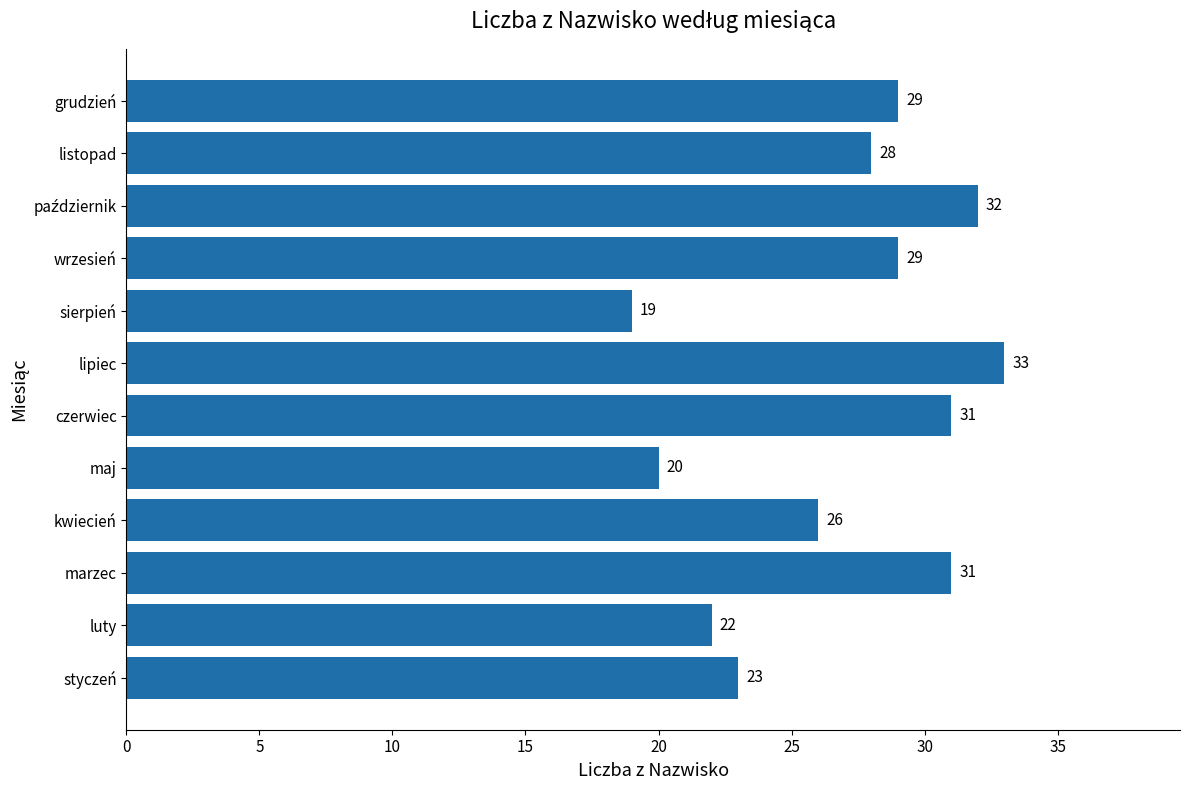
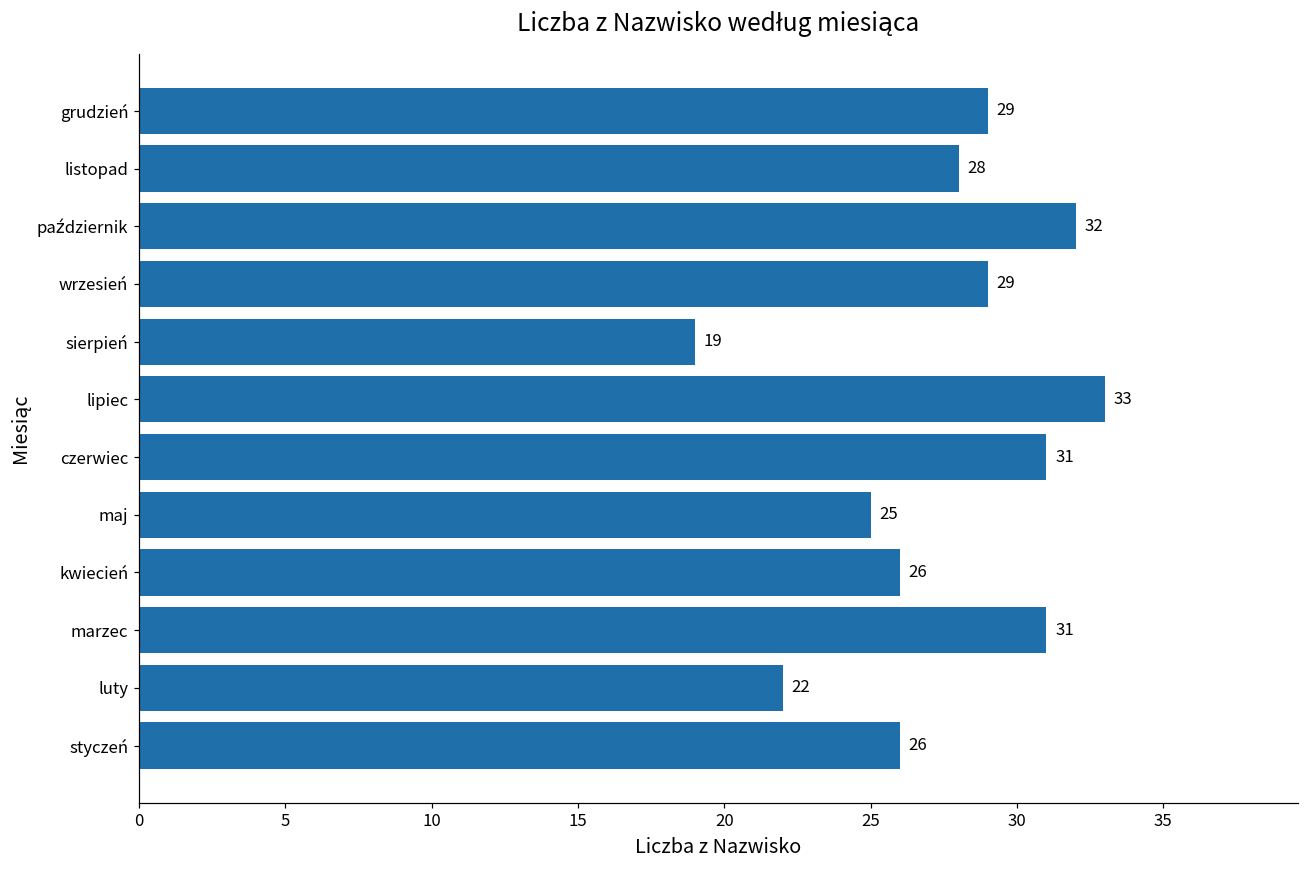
maj: 20 -> 25
styczeń: 23 -> 26
